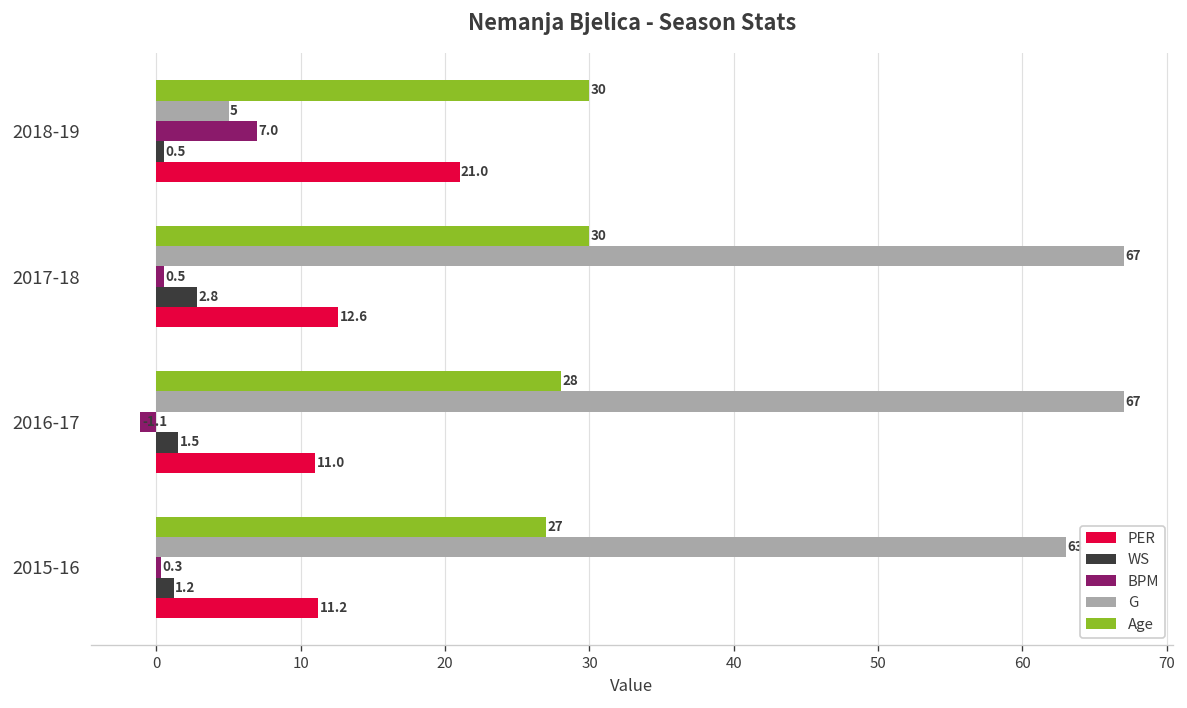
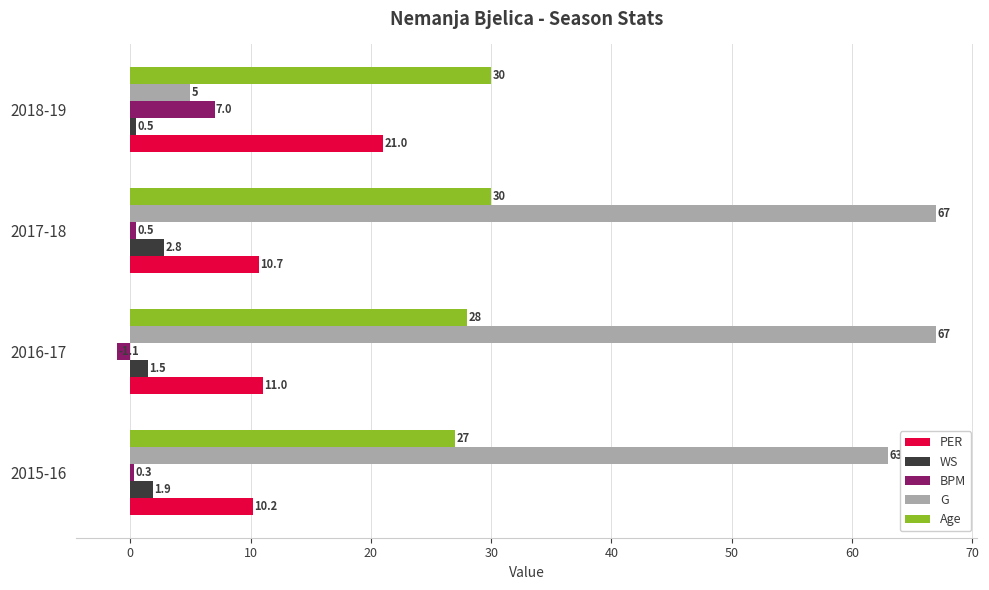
PER, 2017-18: 12.6 -> 10.7
WS, 2015-16: 1.2 -> 1.9
PER, 2015-16: 11.2 -> 10.2
